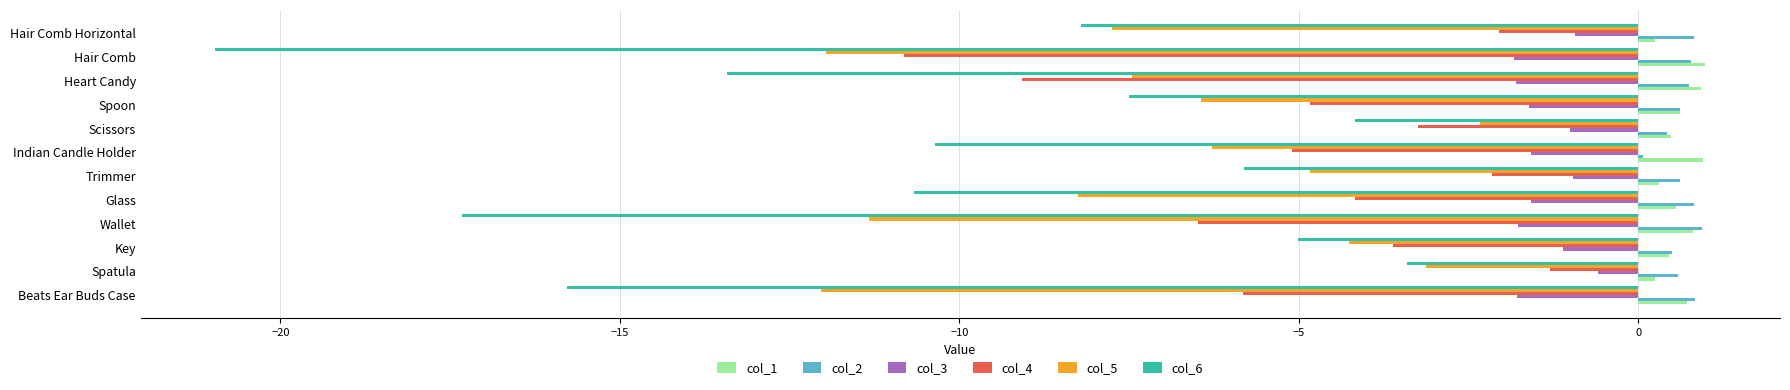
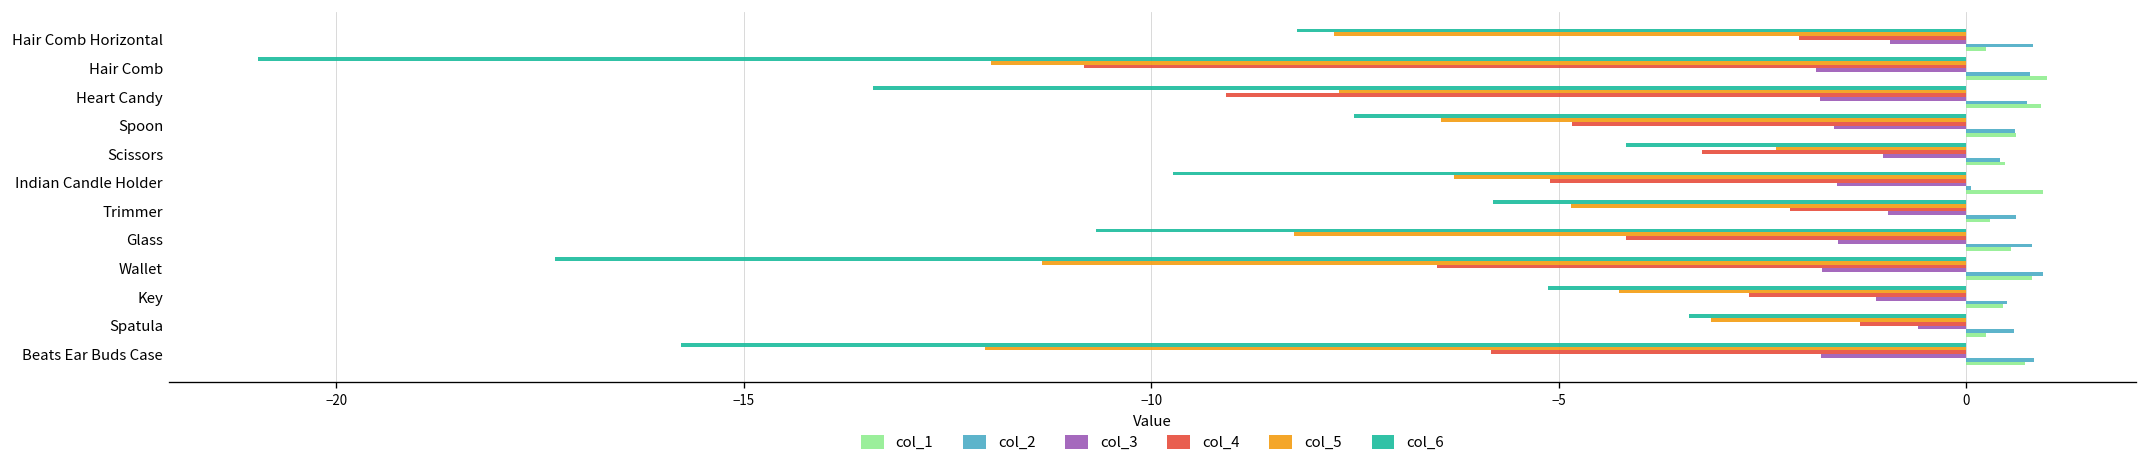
col_5, Heart Candy: -7.5 -> -7.7
col_6, Indian Candle Holder: -10.4 -> -9.7
col_6, Key: -5.0 -> -5.1
col_4, Key: -3.6 -> -2.7
